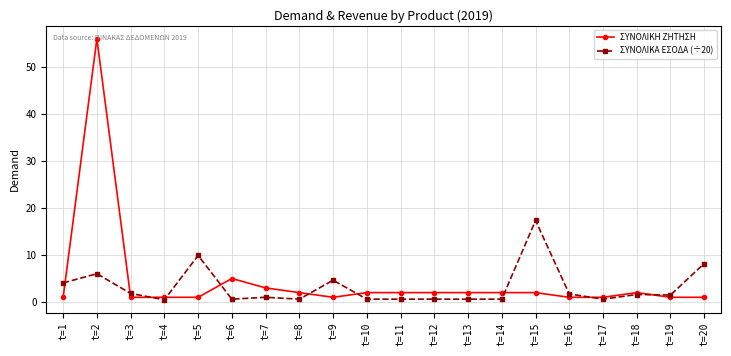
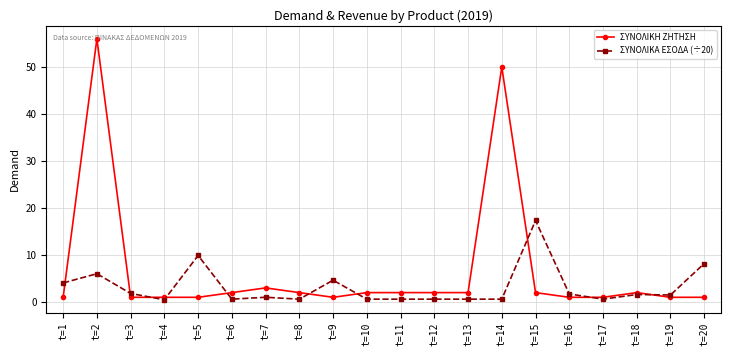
ΣΥΝΟΛΙΚΗ ΖΗΤΗΣΗ, t=6: 5 -> 2
ΣΥΝΟΛΙΚΗ ΖΗΤΗΣΗ, t=14: 2 -> 50
